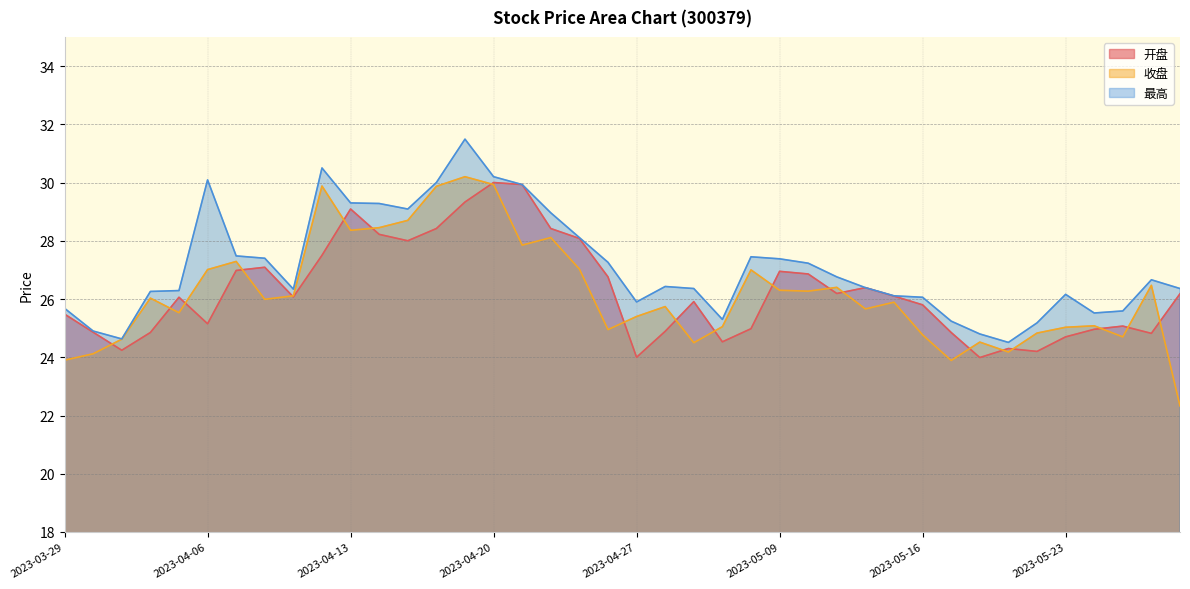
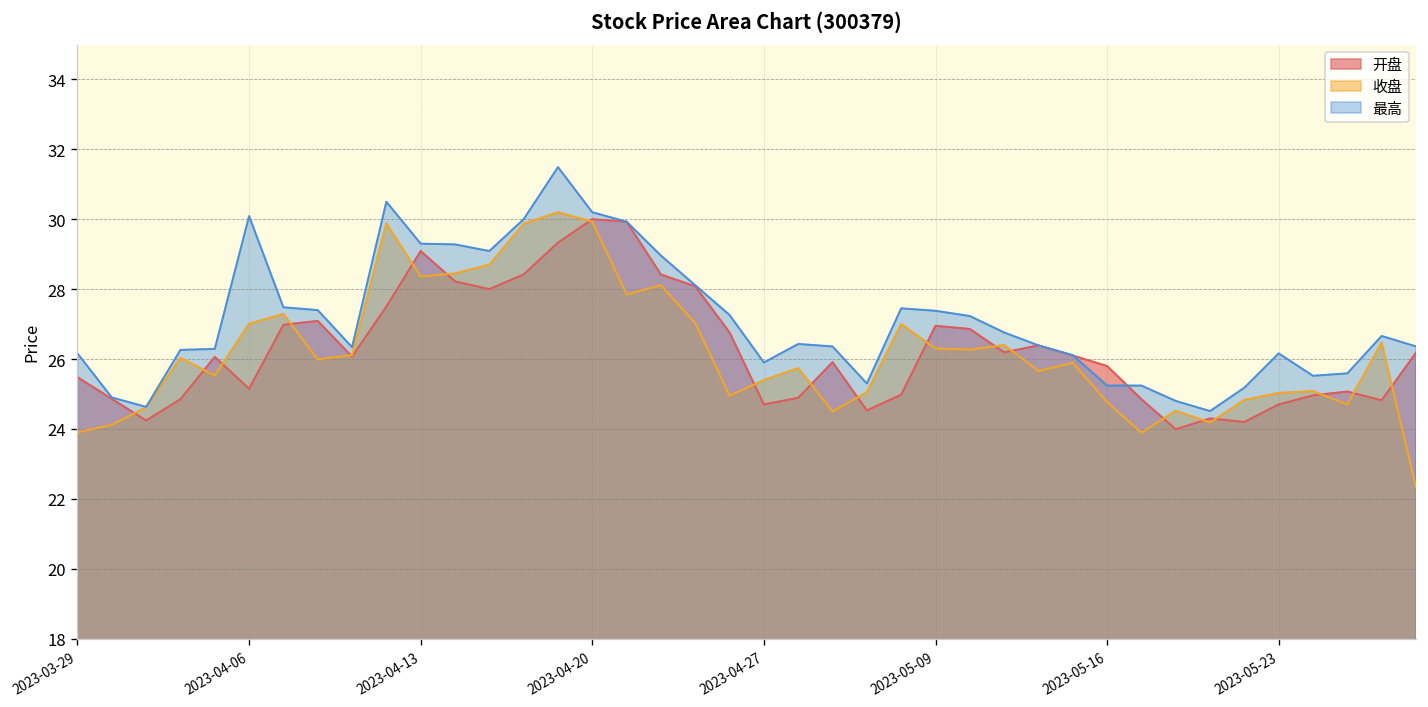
最高, 2023-03-29: 25.7 -> 26.2
开盘, 2023-04-27: 24.0 -> 24.7
最高, 2023-05-16: 26.1 -> 25.2
